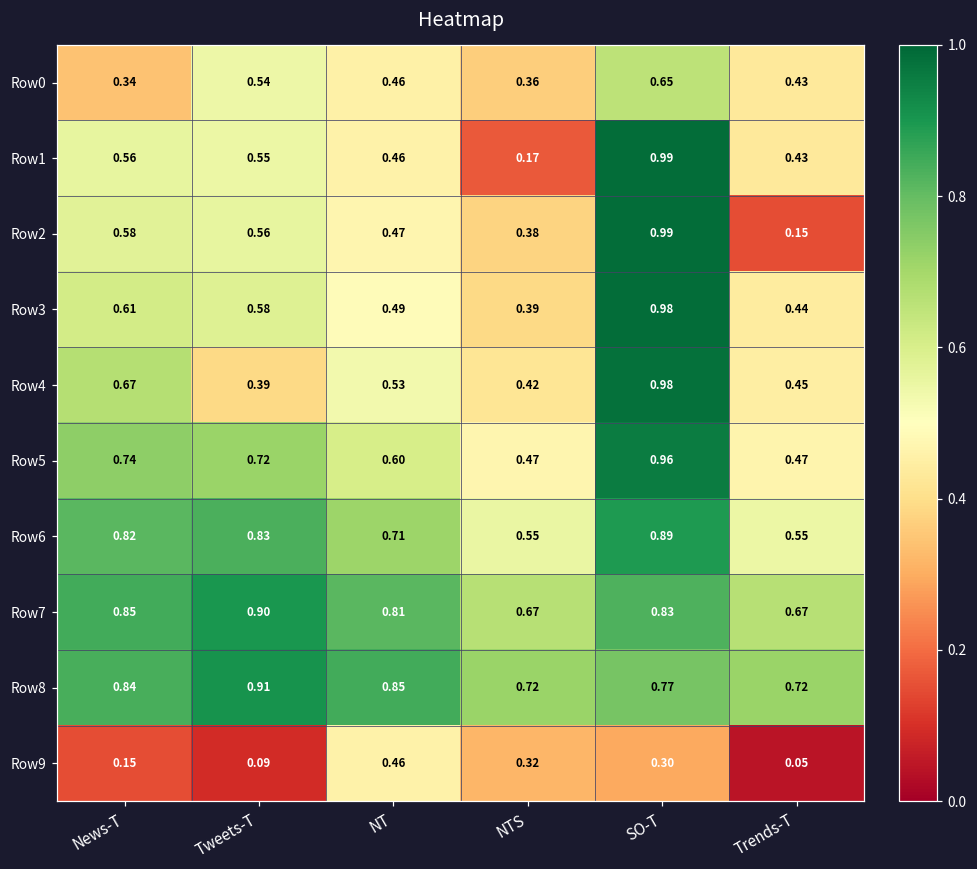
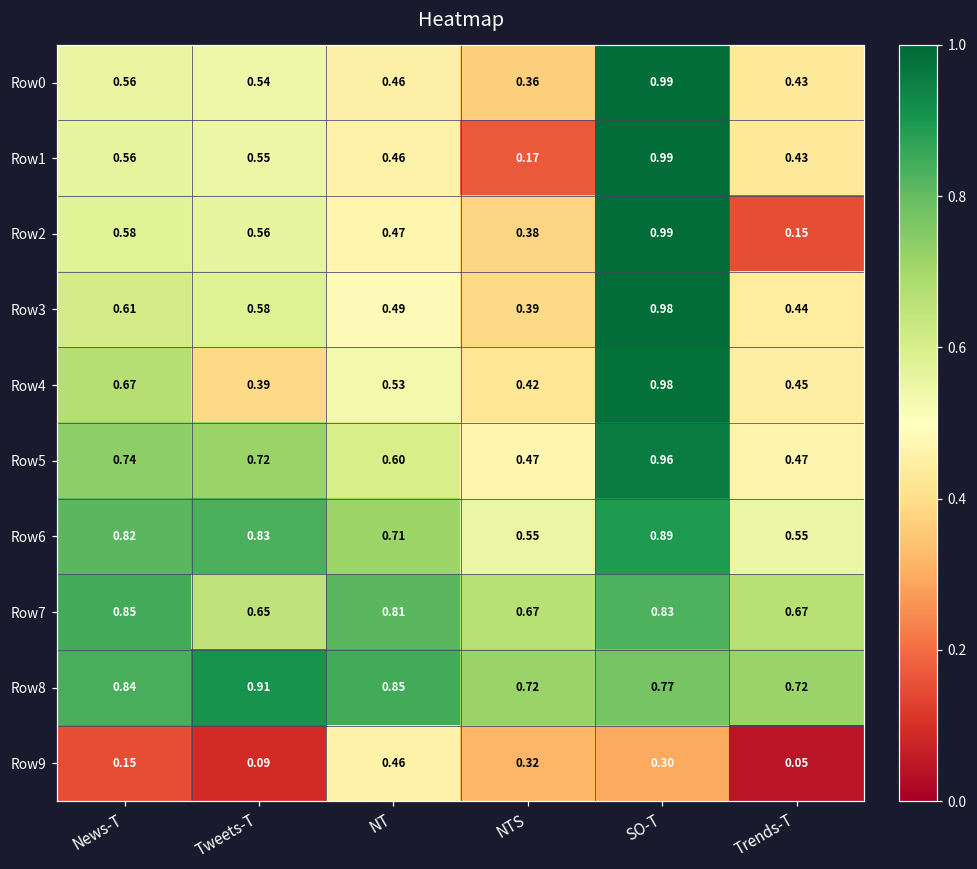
Row0, News-T: 0.34 -> 0.56
Row0, SO-T: 0.65 -> 0.99
Row7, Tweets-T: 0.90 -> 0.65
